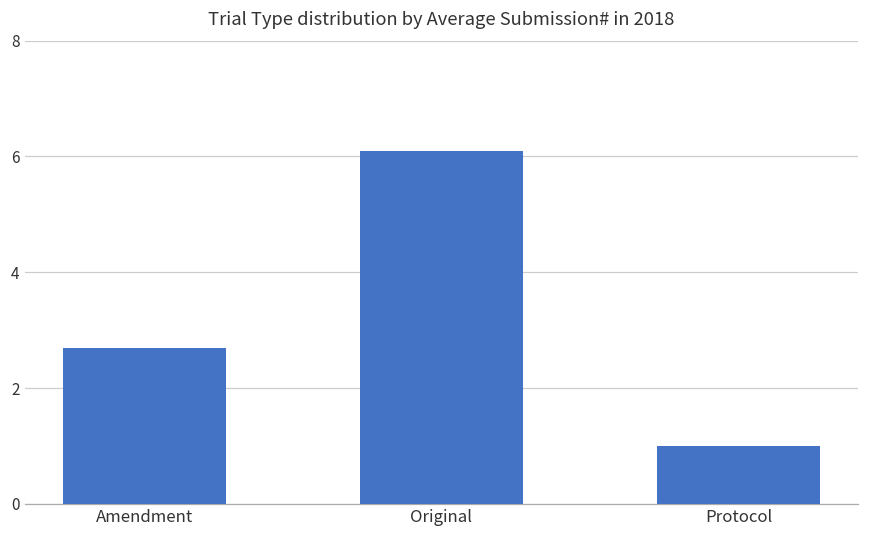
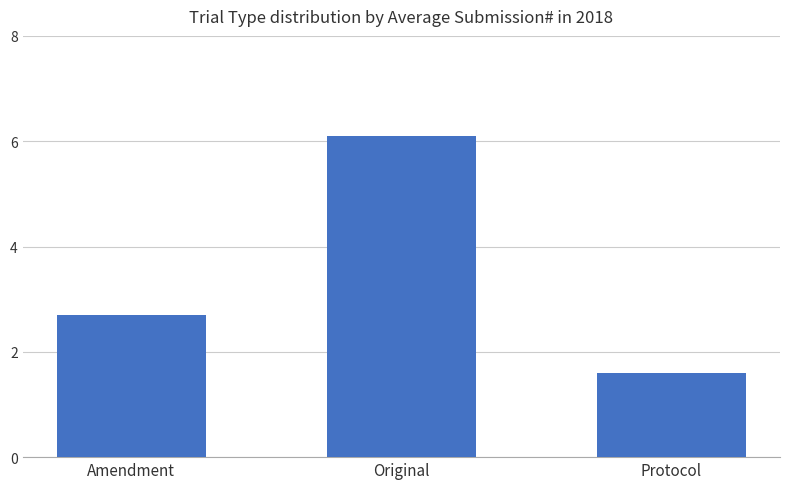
Protocol: 1.0 -> 1.6
